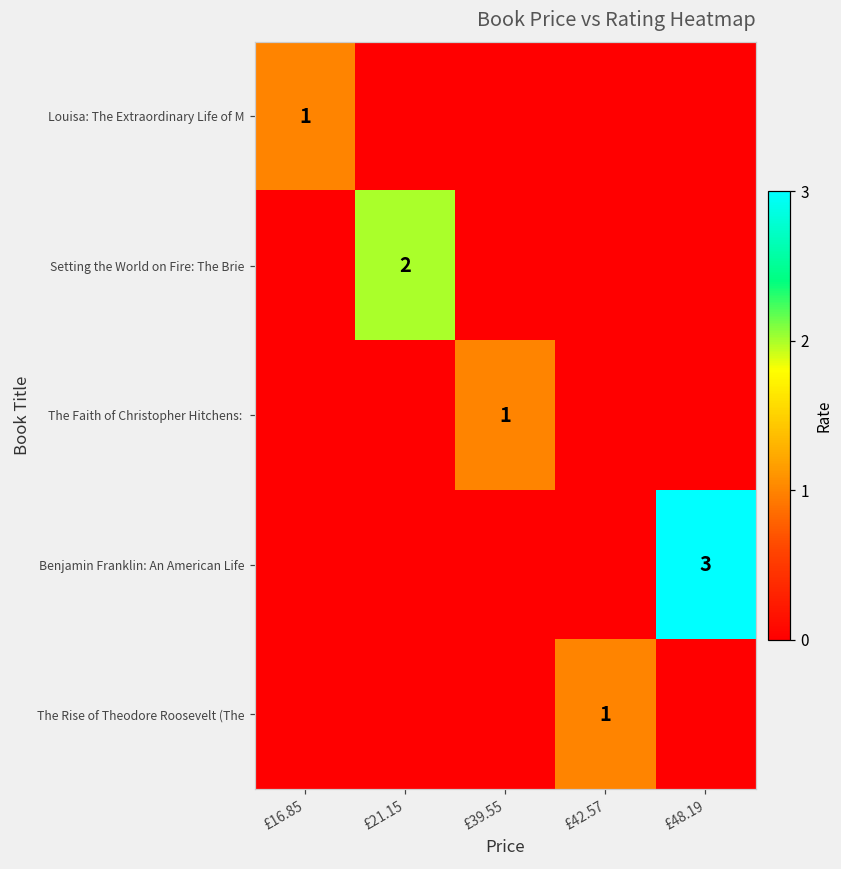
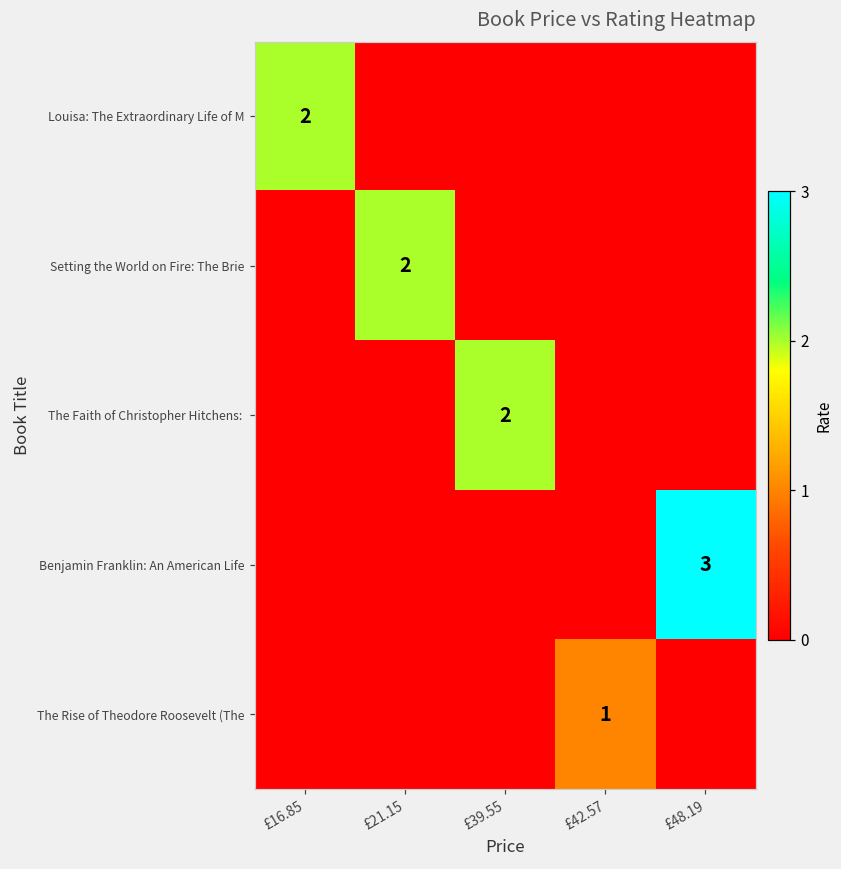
Louisa: The Extraordinary Life of M, £16.85: 1 -> 2
The Faith of Christopher Hitchens:, £39.55: 1 -> 2
